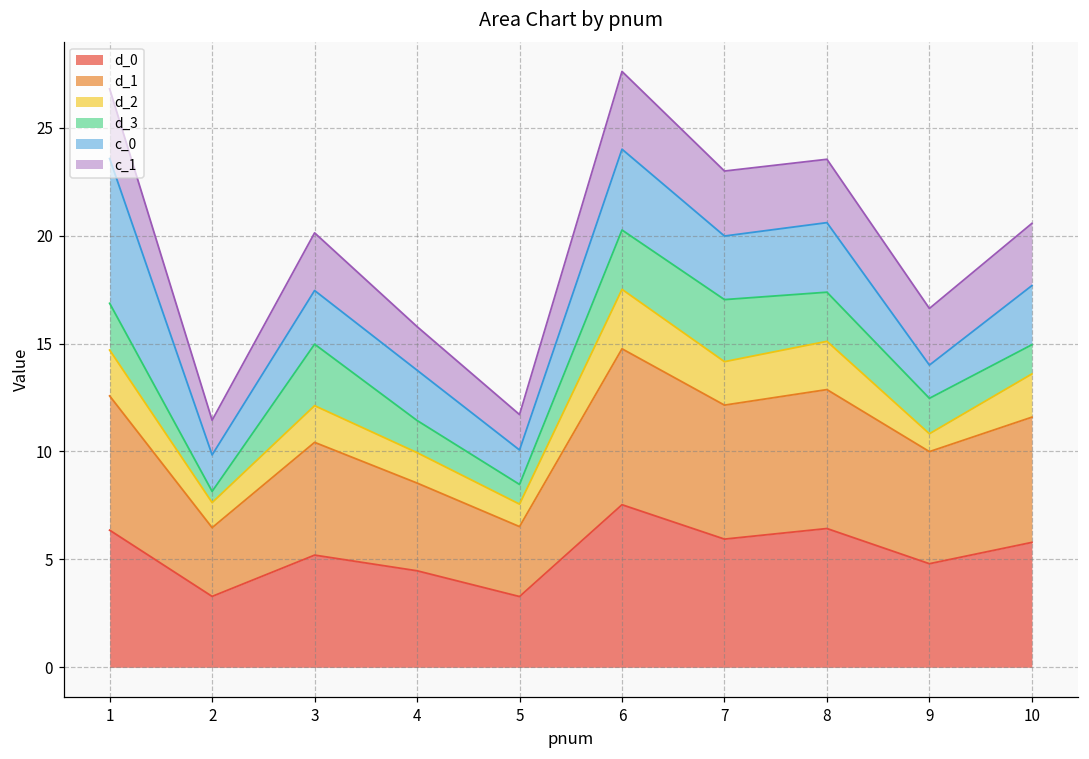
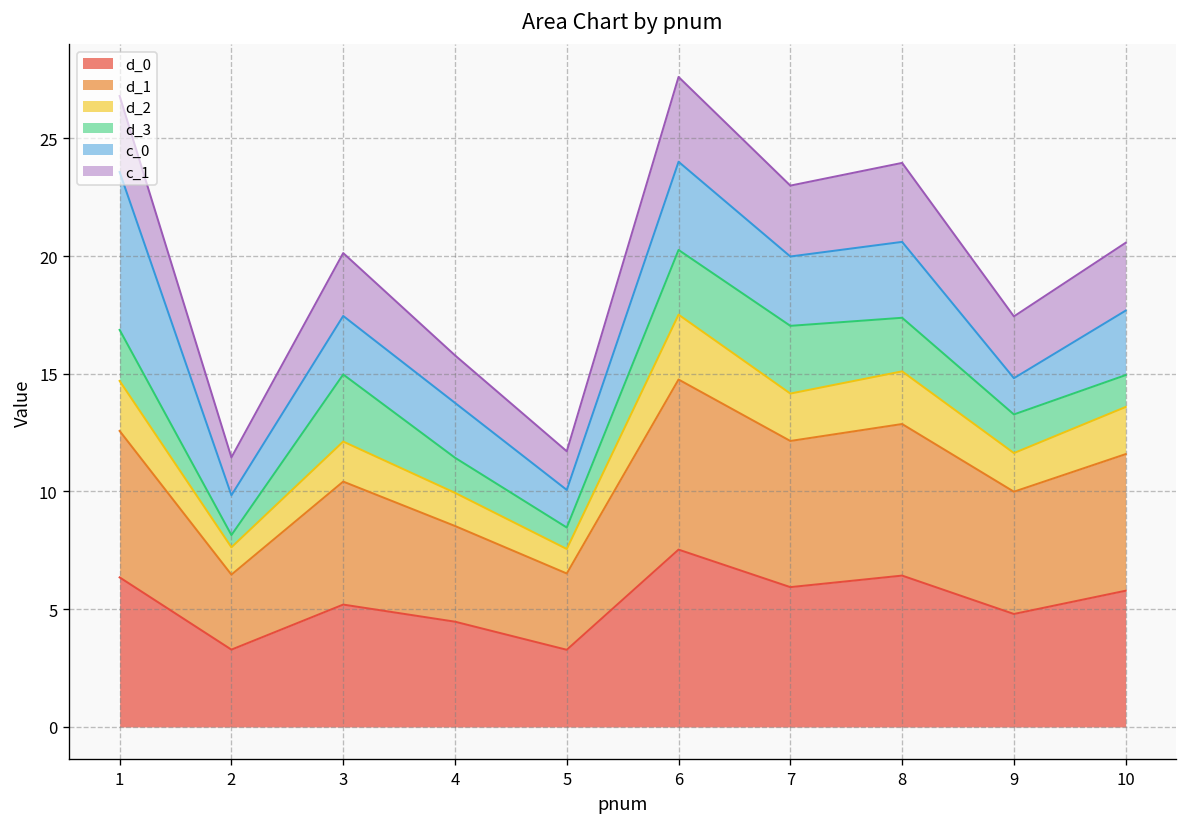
c_1, 8: 2.9 -> 3.4
d_2, 9: 0.8 -> 1.6
